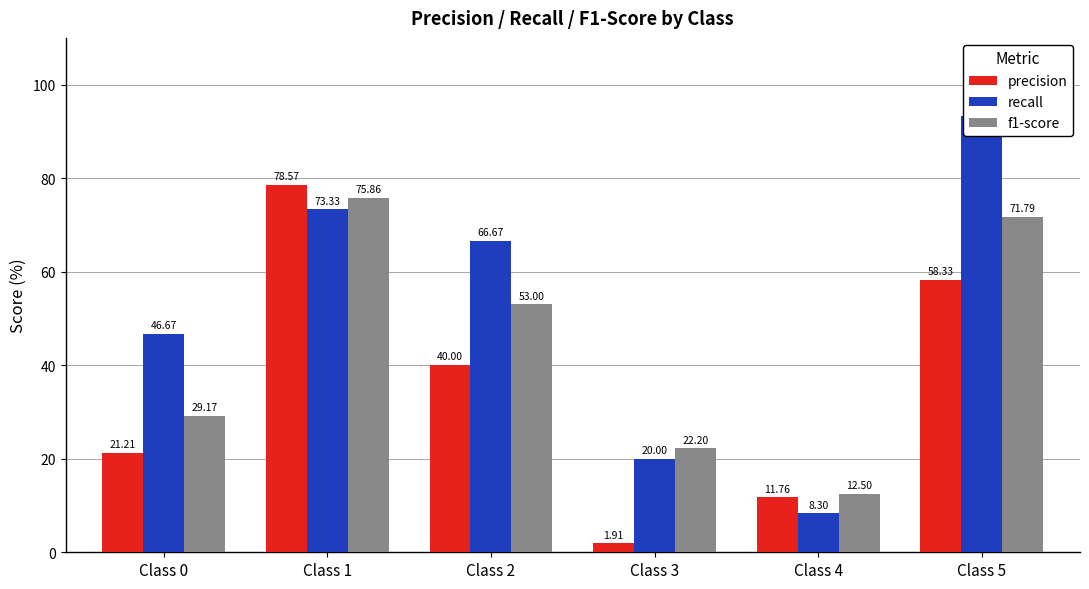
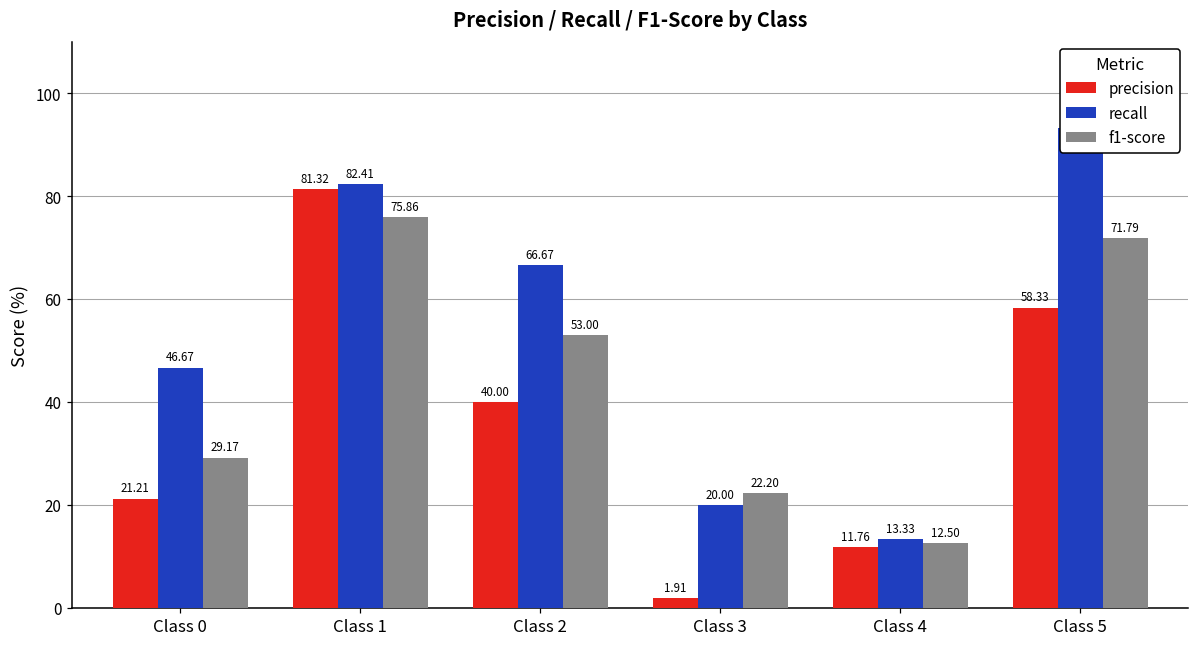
precision, Class 1: 78.57 -> 81.32
recall, Class 1: 73.33 -> 82.41
recall, Class 4: 8.30 -> 13.33
